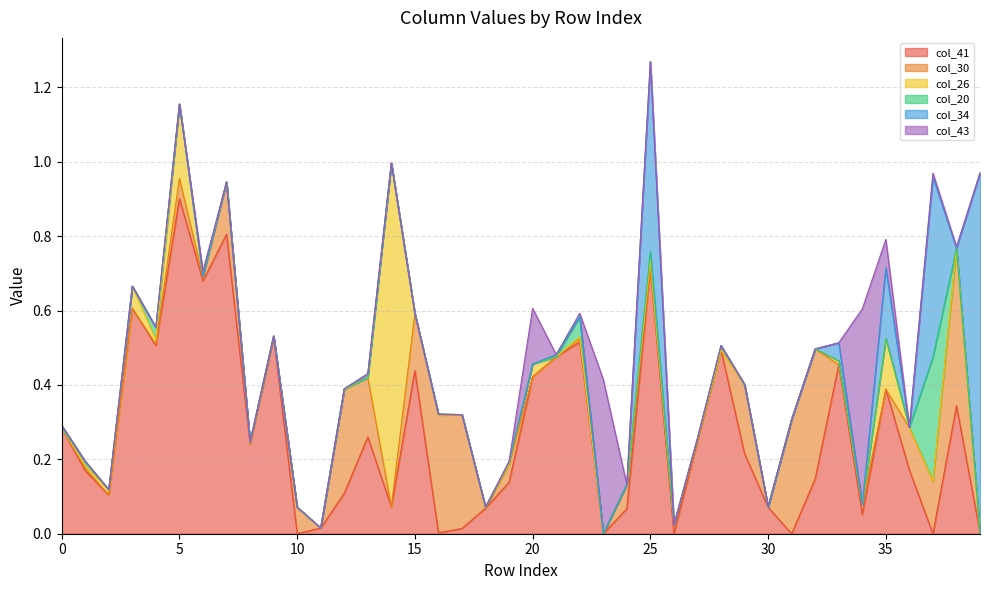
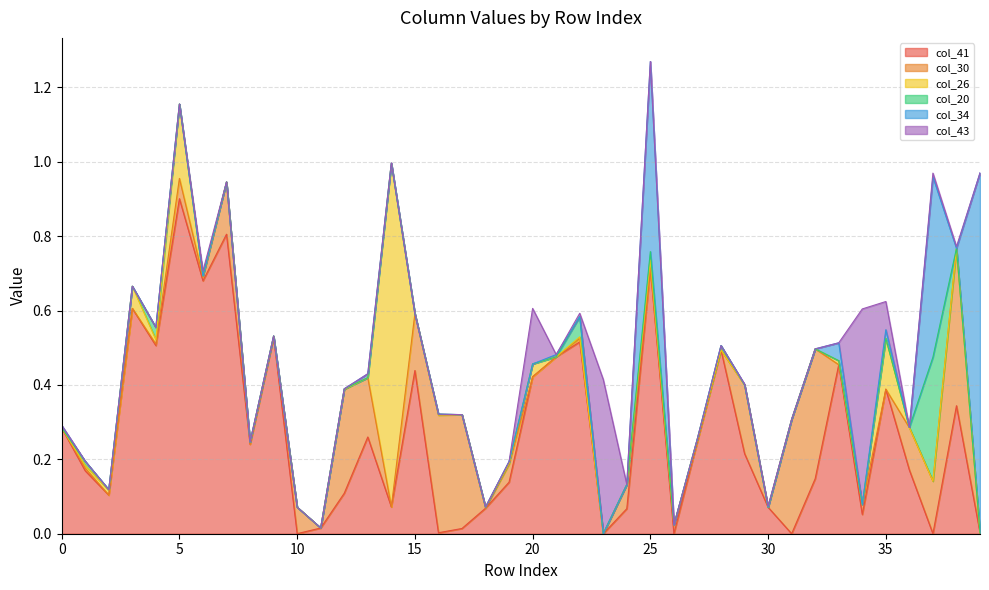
col_34, 35: 0.19 -> 0.02
